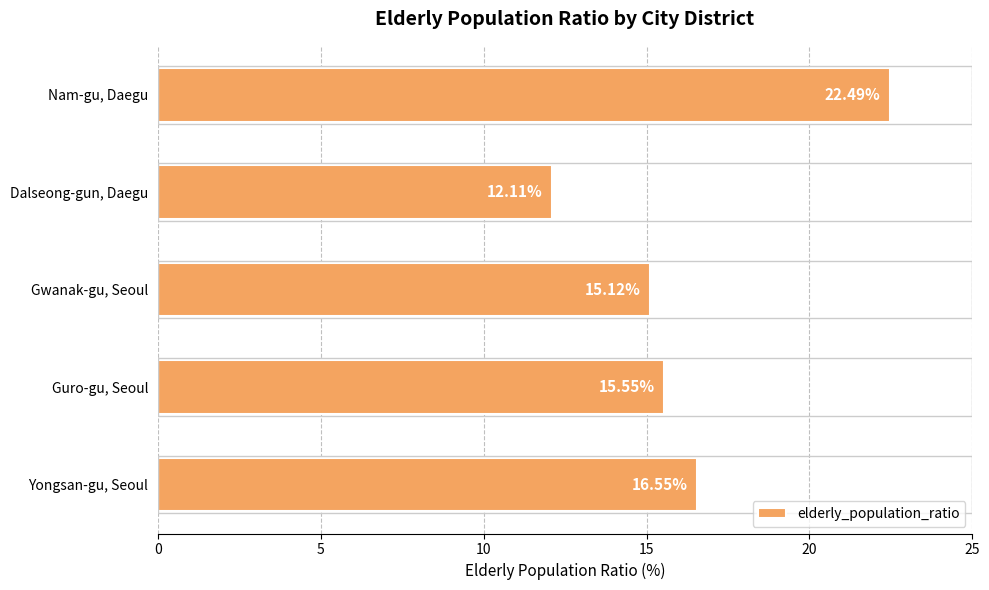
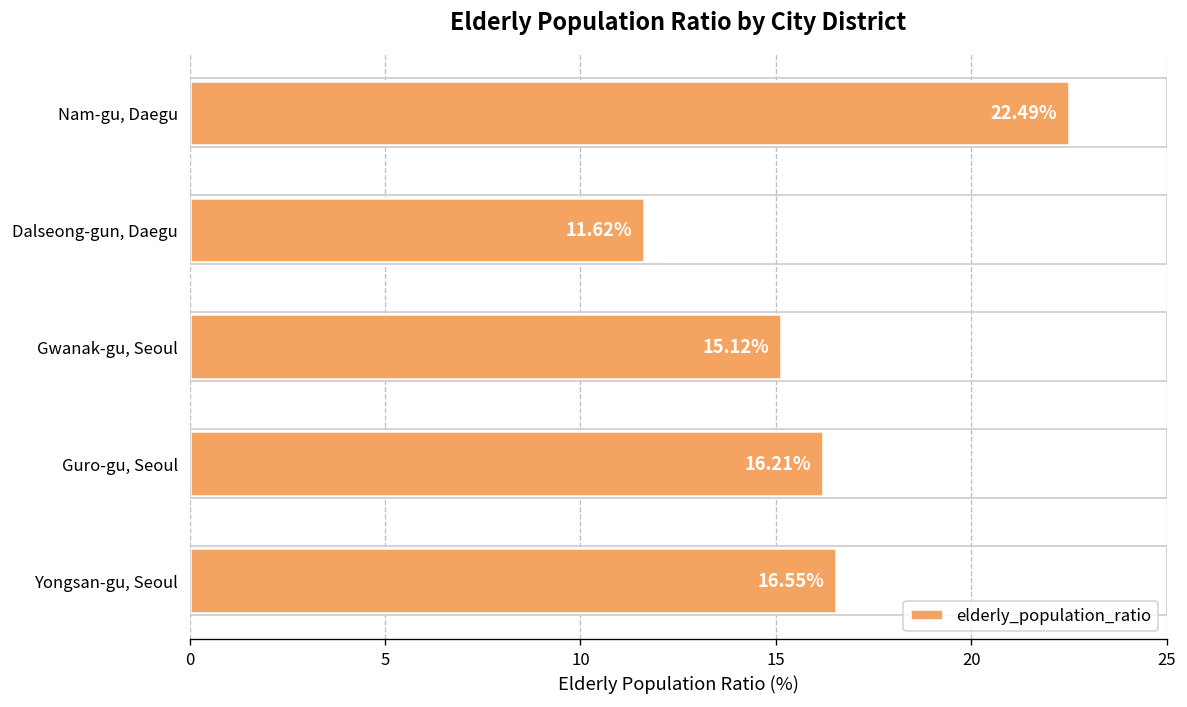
Dalseong-gun, Daegu: 12.11% -> 11.62%
Guro-gu, Seoul: 15.55% -> 16.21%
